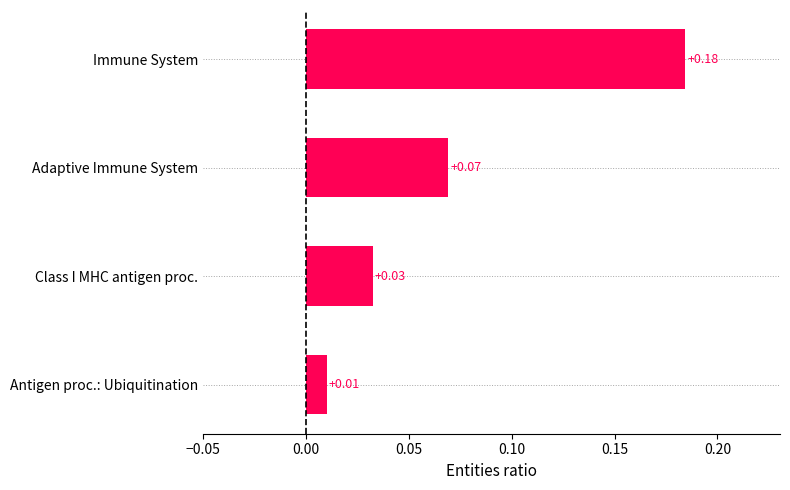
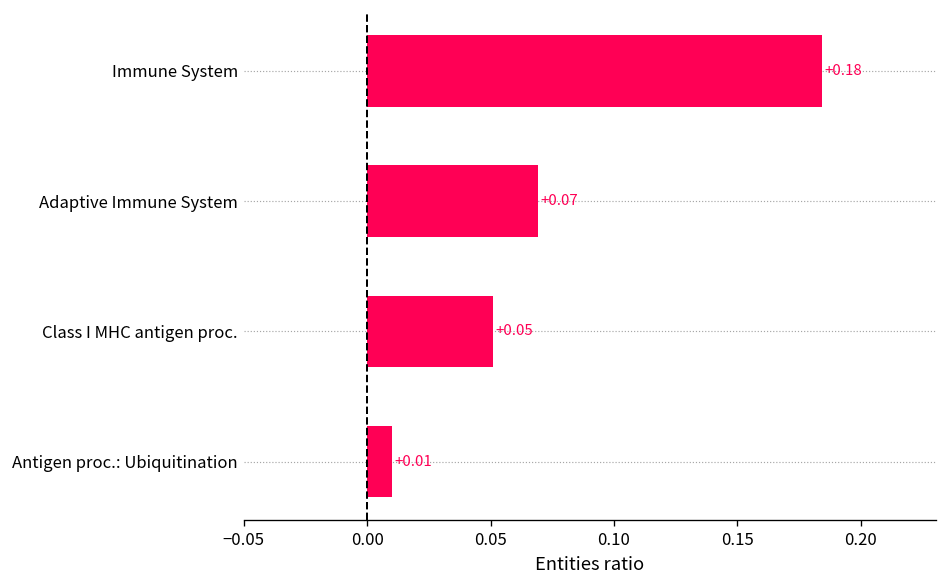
Class I MHC antigen proc.: +0.03 -> +0.05
